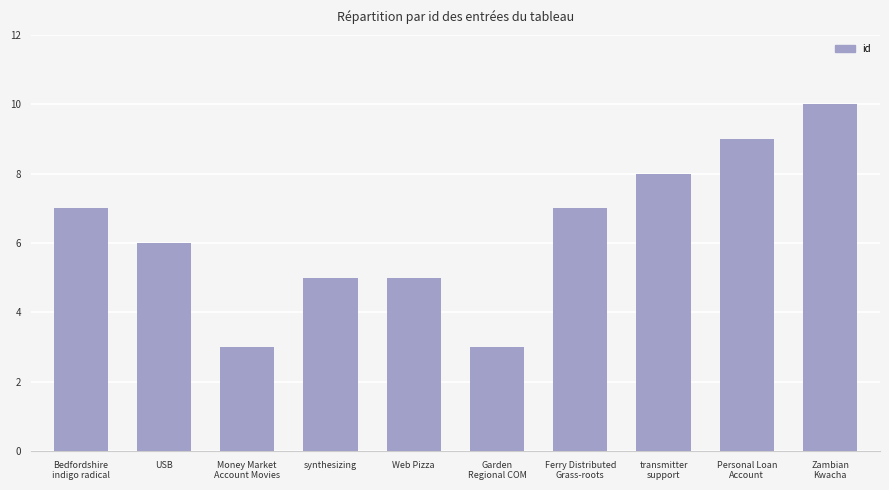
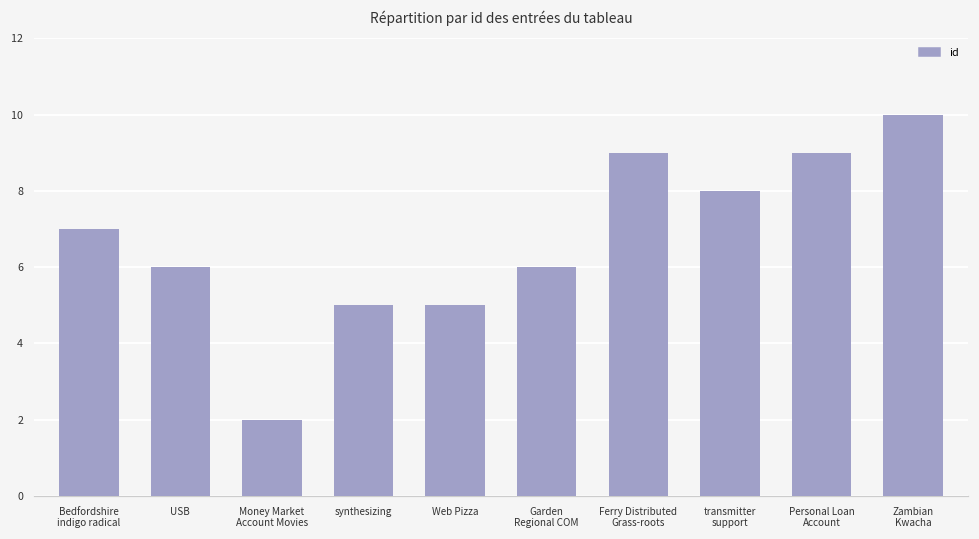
Money Market Account Movies: 3 -> 2
Garden Regional COM: 3 -> 6
Ferry Distributed Grass-roots: 7 -> 9
